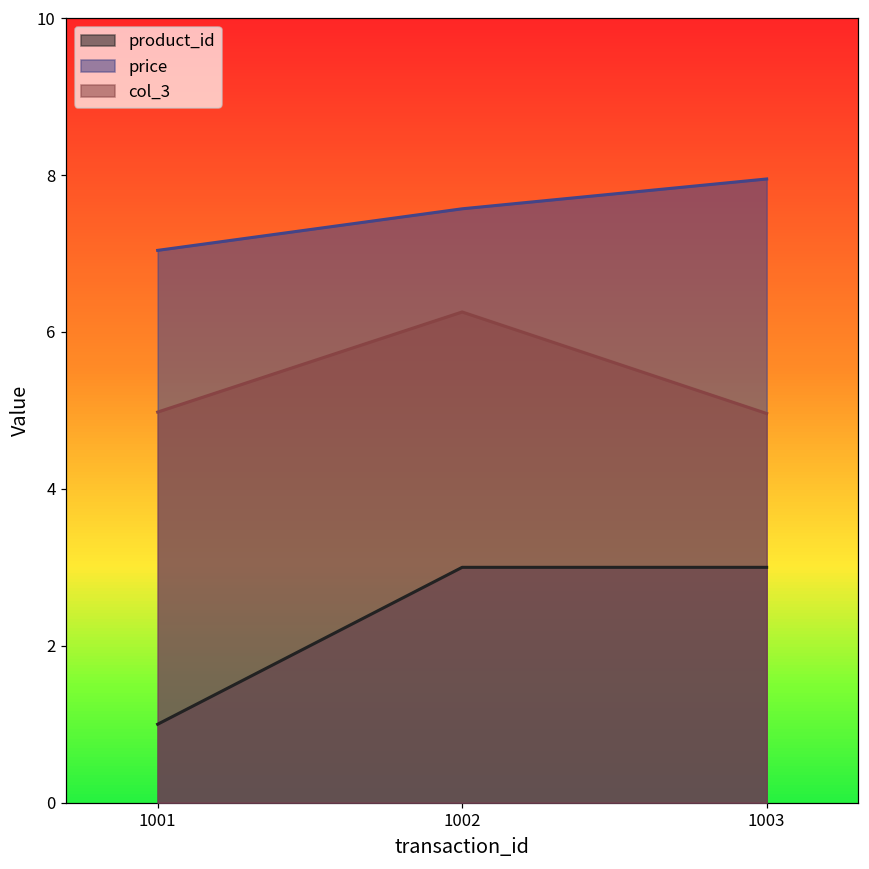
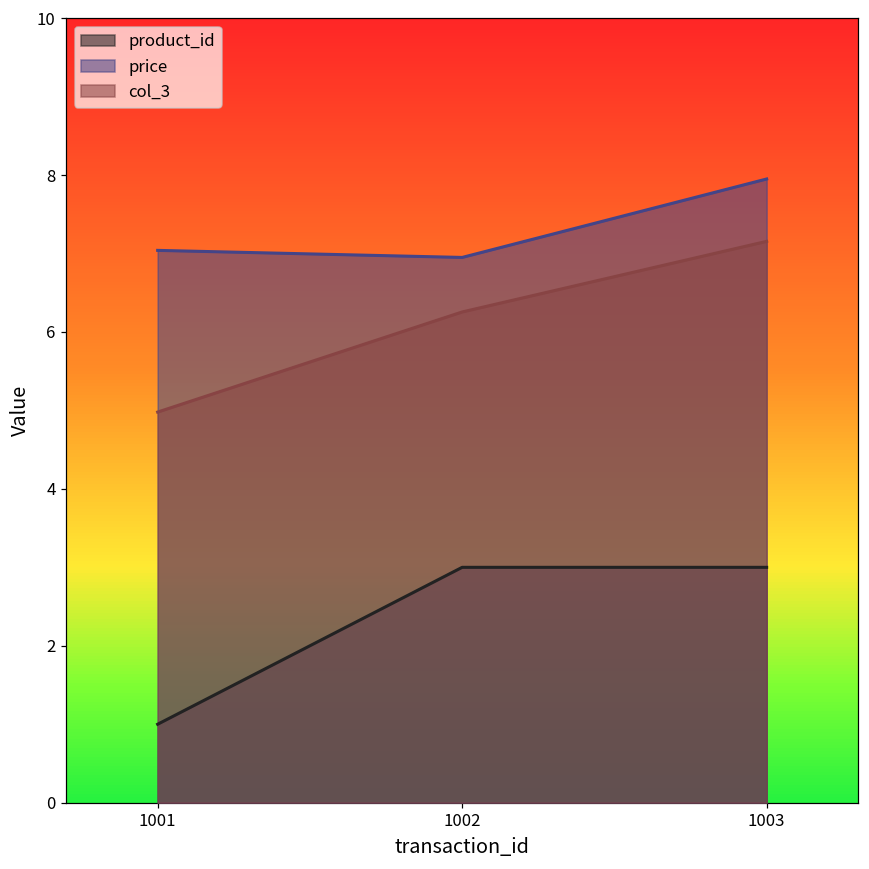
price, 1002: 7.6 -> 7.0
col_3, 1003: 5.0 -> 7.2
